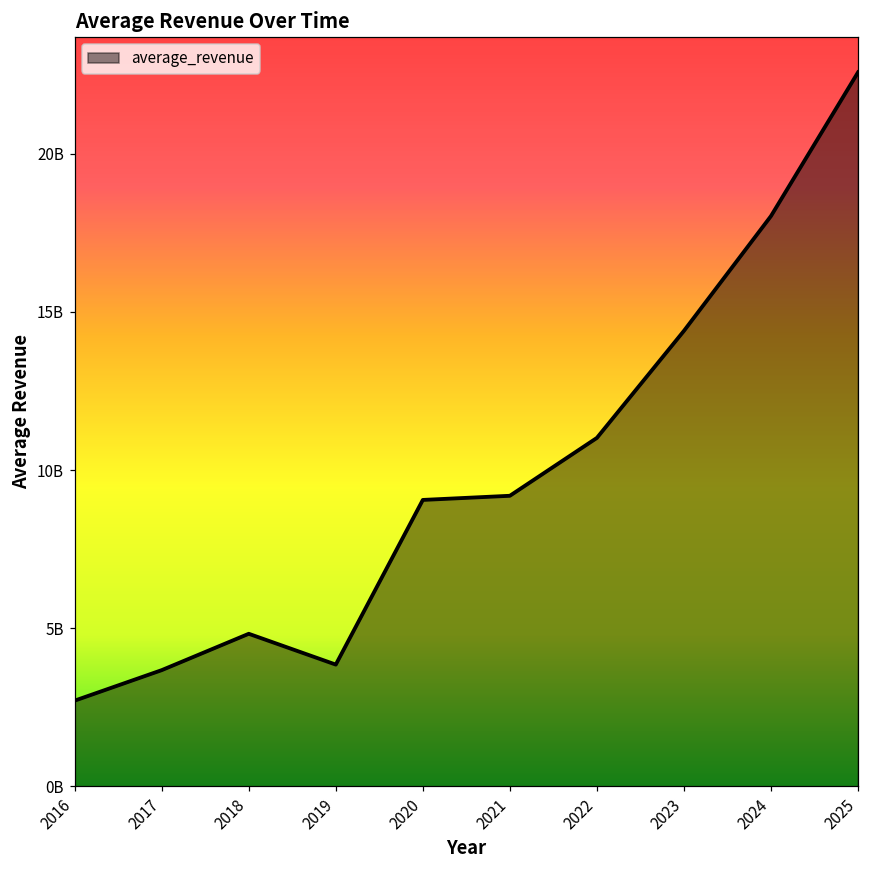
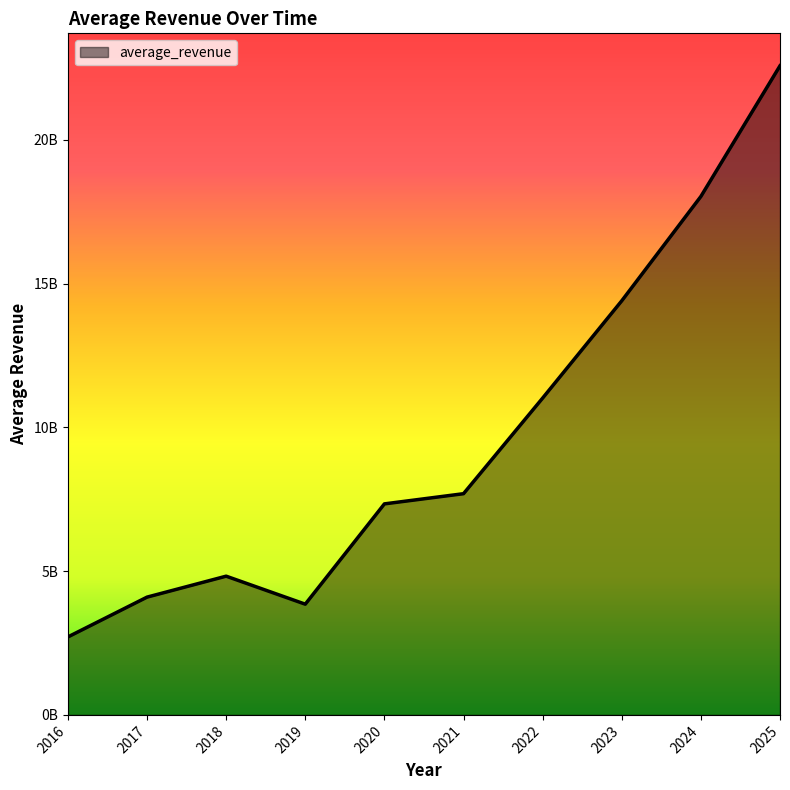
2017: 3700000000 -> 4100000000
2020: 9100000000 -> 7300000000
2021: 9200000000 -> 7700000000
